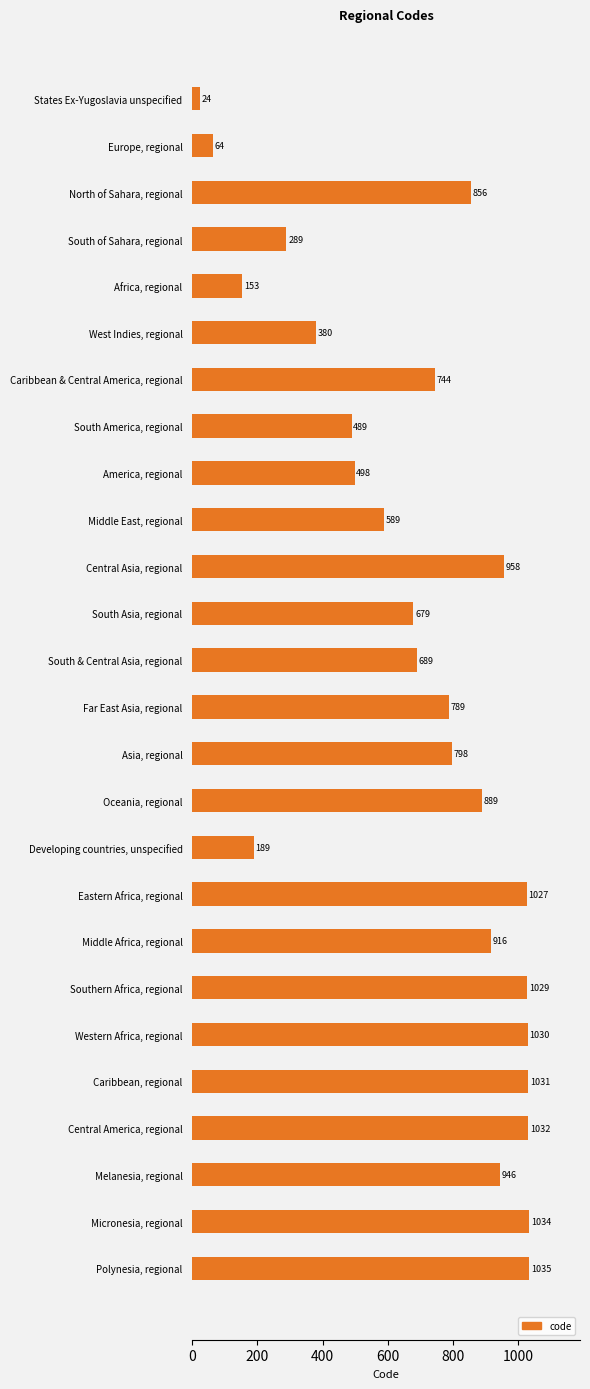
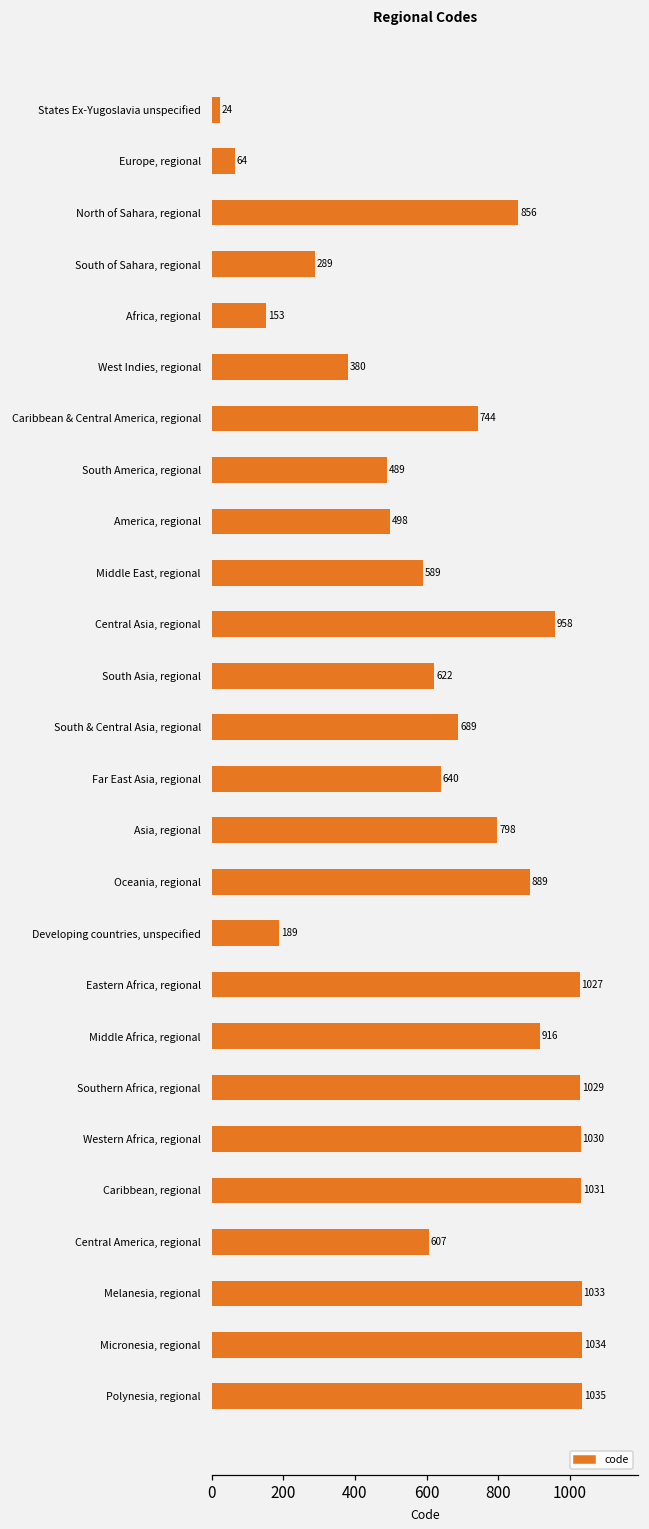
South Asia, regional: 679 -> 622
Far East Asia, regional: 789 -> 640
Central America, regional: 1032 -> 607
Melanesia, regional: 946 -> 1033
